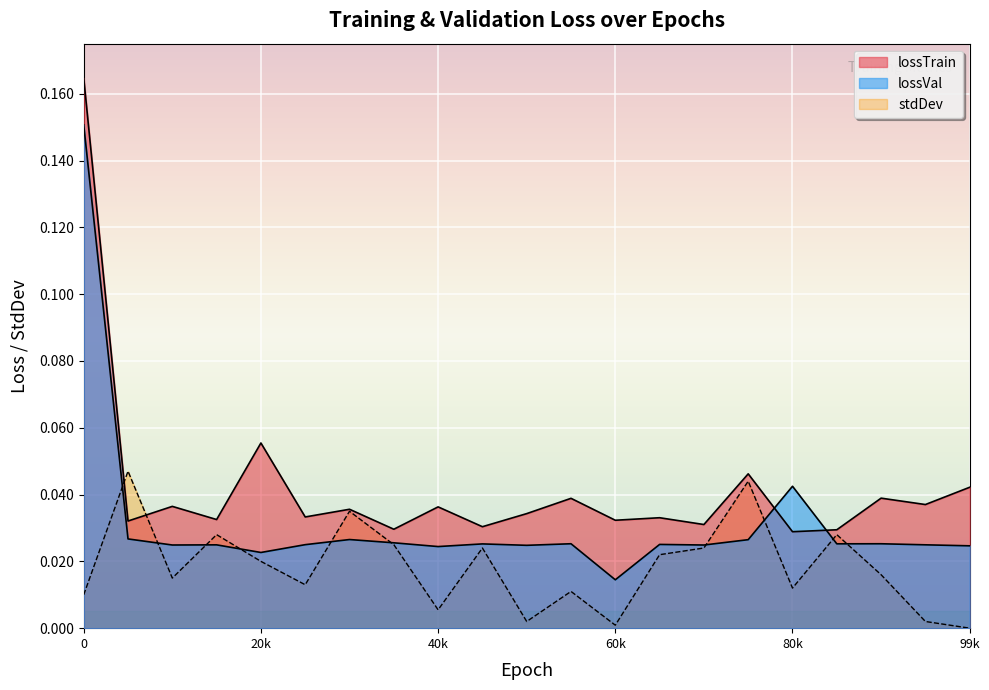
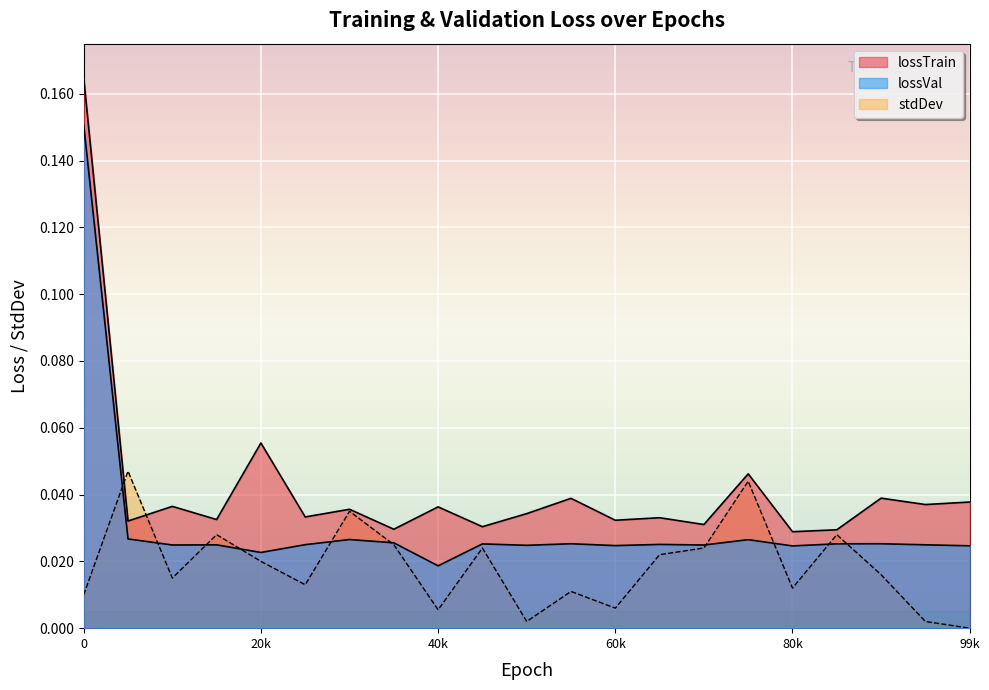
lossVal, 40k: 0.024 -> 0.019
lossVal, 60k: 0.014 -> 0.025
stdDev, 60k: 0.001 -> 0.006
lossVal, 80k: 0.042 -> 0.025
lossTrain, 99k: 0.042 -> 0.038
